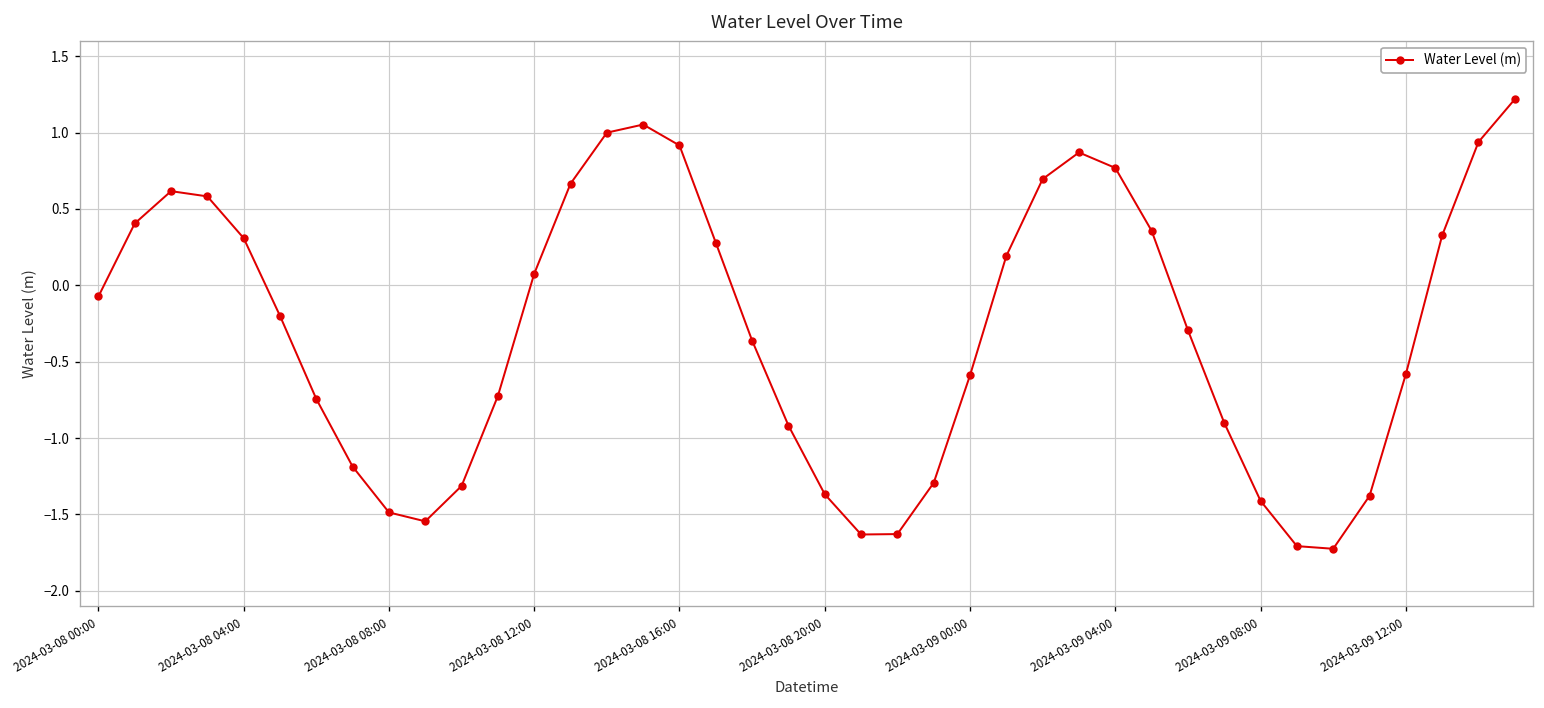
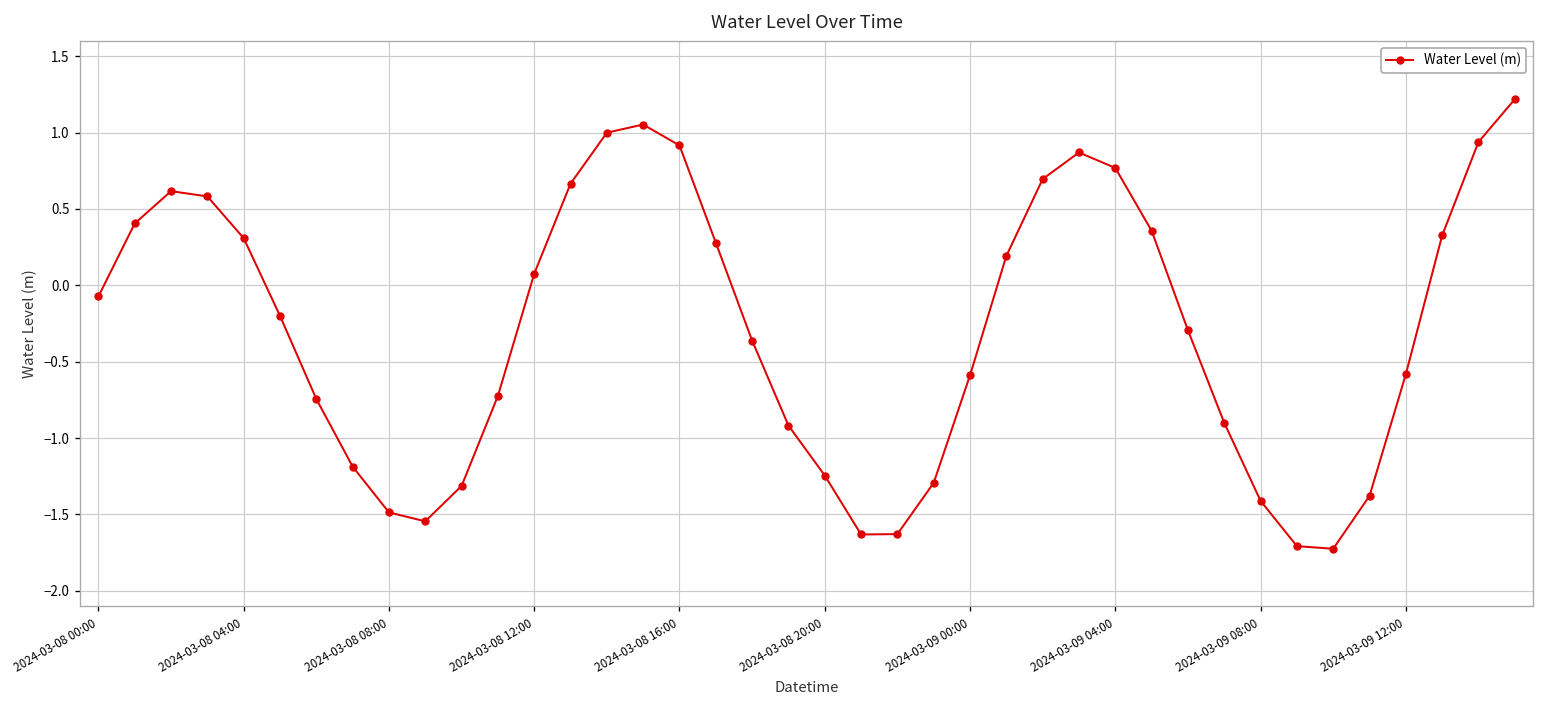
2024-03-08 20:00: -1.37 -> -1.25
